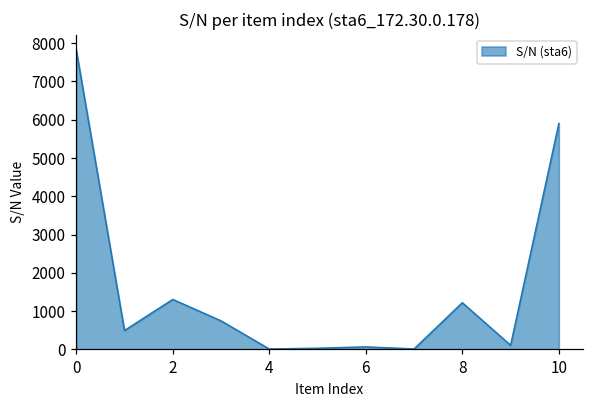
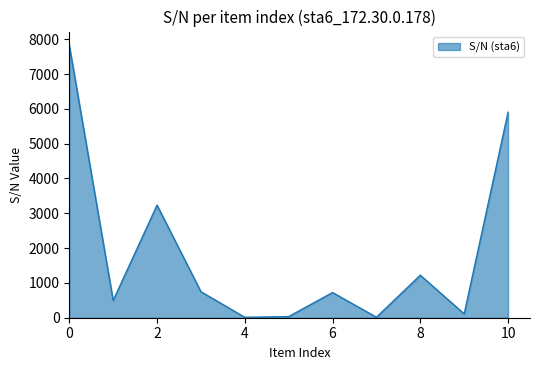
2: 1300 -> 3200
6: 100 -> 700
